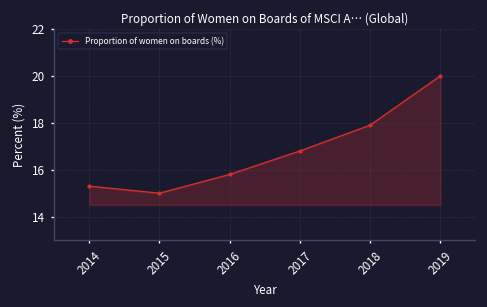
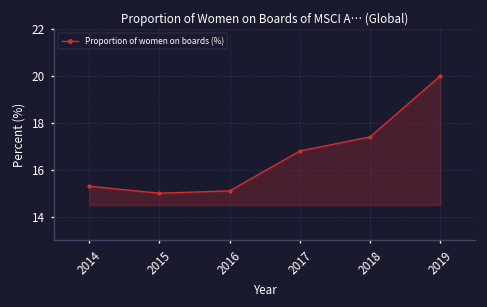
2016: 15.8 -> 15.1
2018: 17.9 -> 17.4
